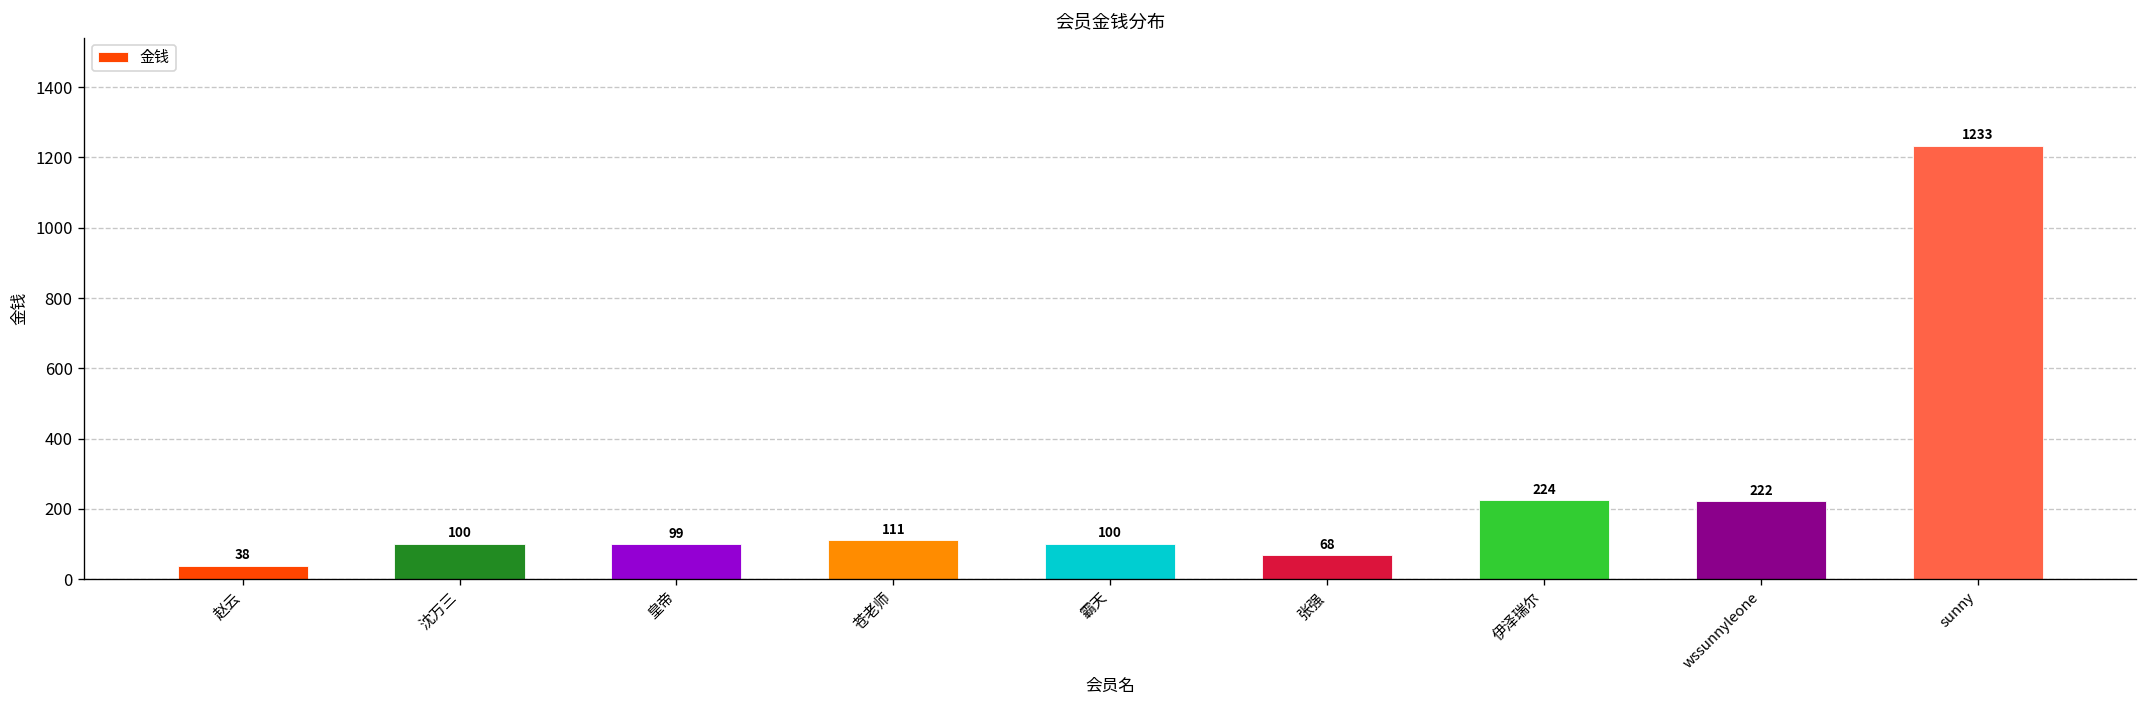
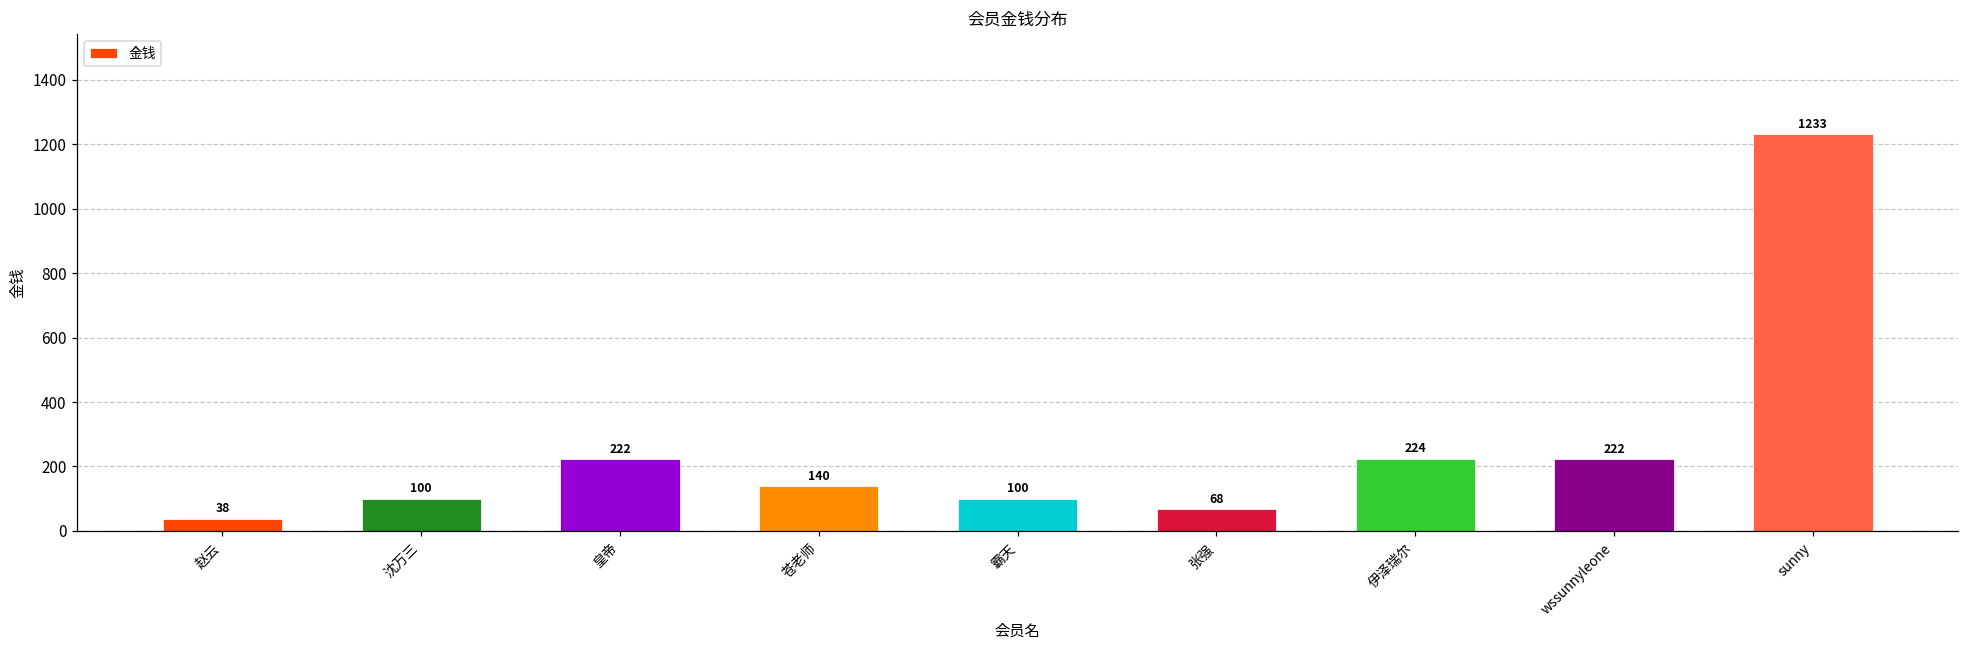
皇帝: 99 -> 222
苍老师: 111 -> 140
